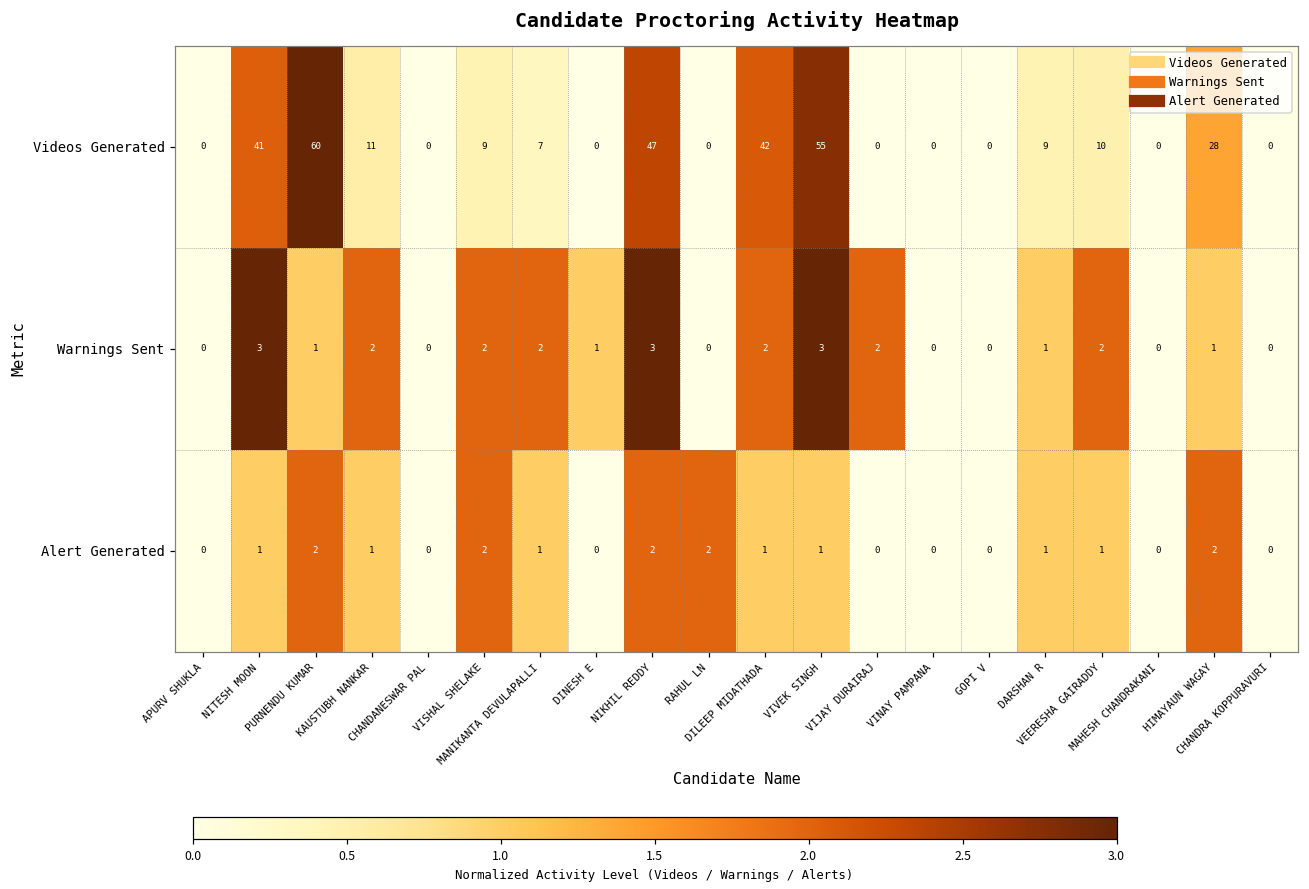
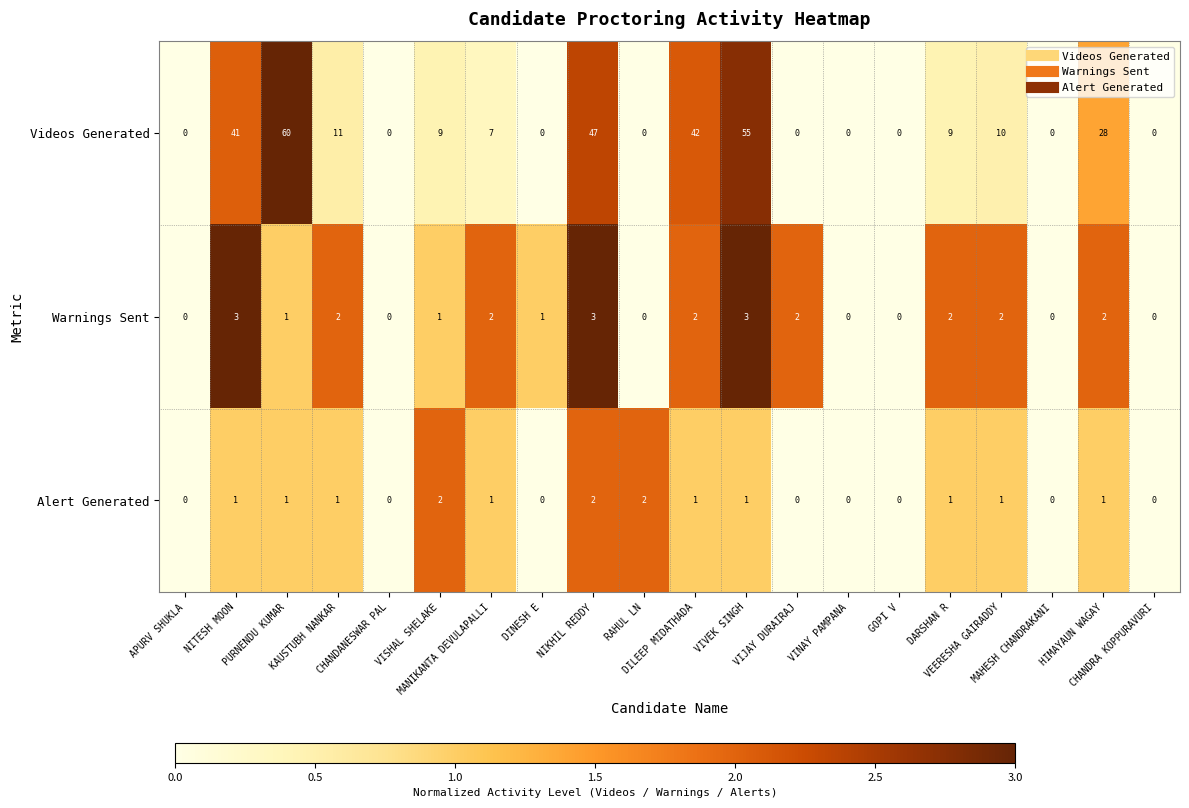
Warnings Sent, VISHAL SHELAKE: 2 -> 1
Warnings Sent, DARSHAN R: 1 -> 2
Warnings Sent, HIMAYAUN WAGAY: 1 -> 2
Alert Generated, PURNENDU KUMAR: 2 -> 1
Alert Generated, HIMAYAUN WAGAY: 2 -> 1
